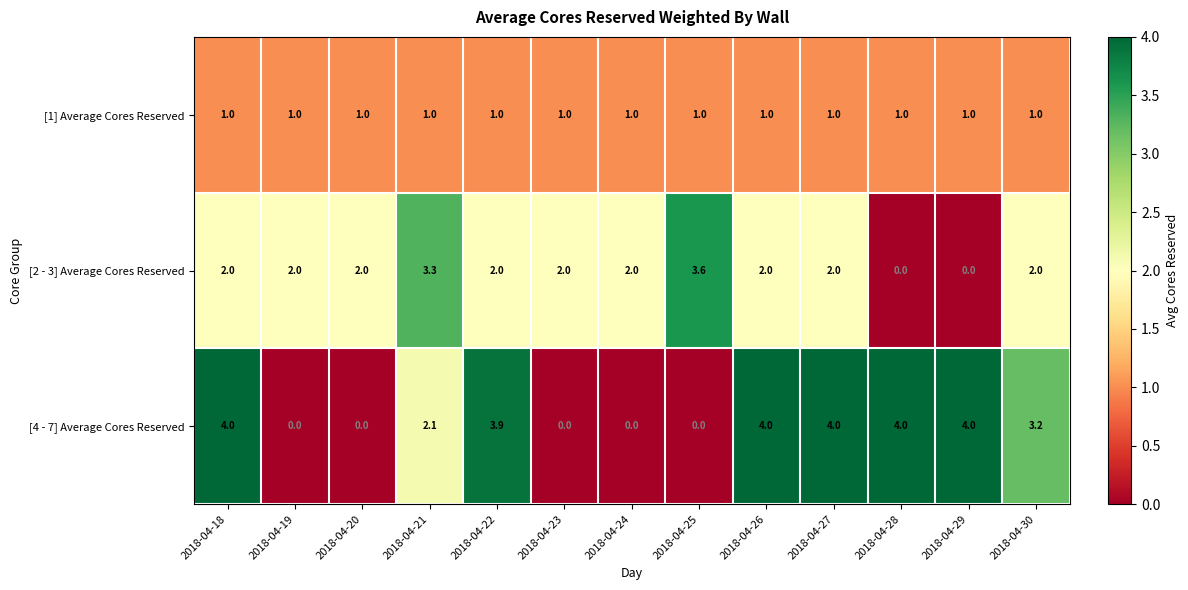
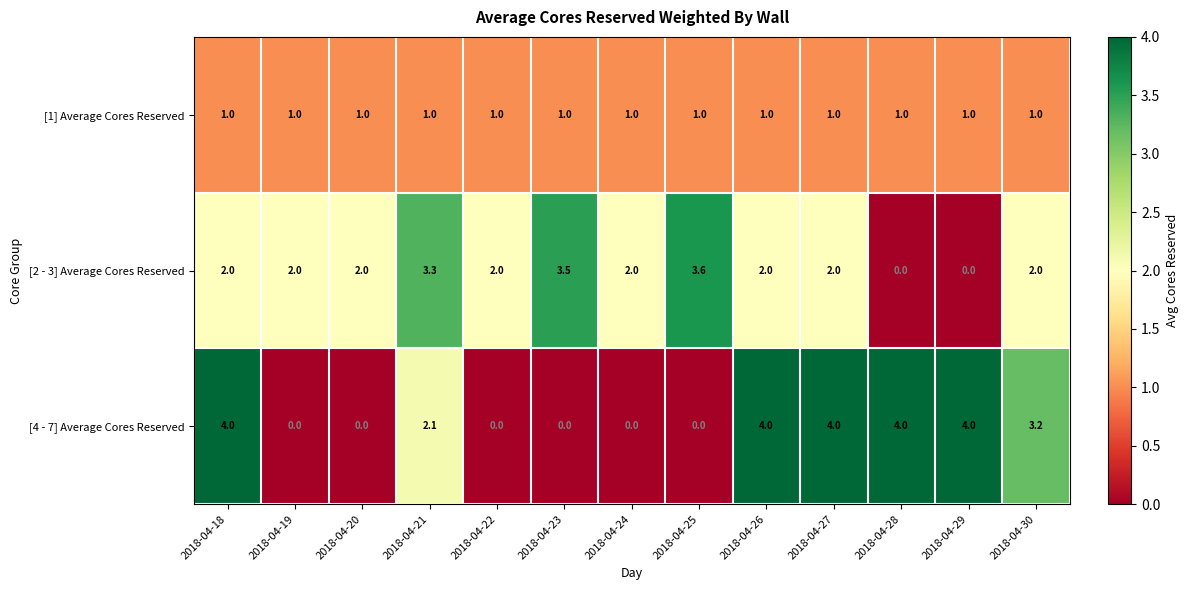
[2 - 3] Average Cores Reserved, 2018-04-23: 2.0 -> 3.5
[4 - 7] Average Cores Reserved, 2018-04-22: 3.9 -> 0.0
